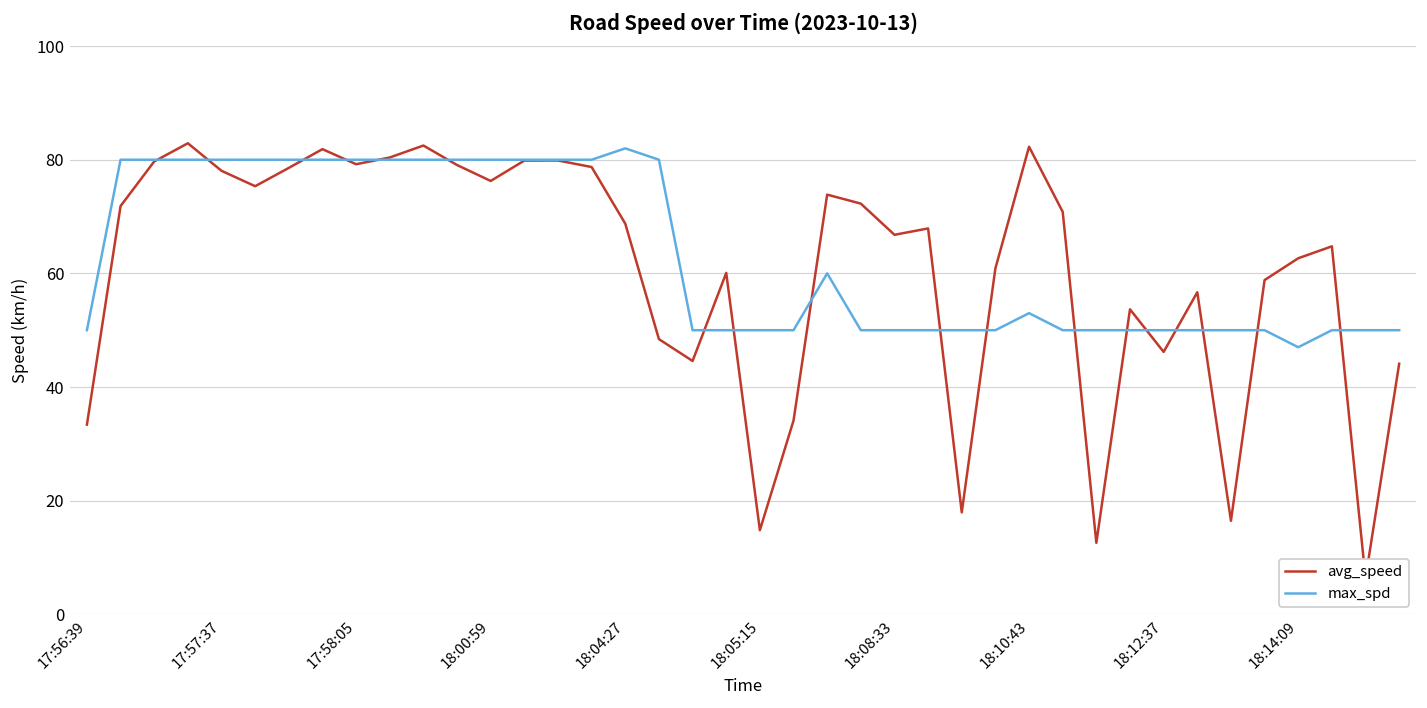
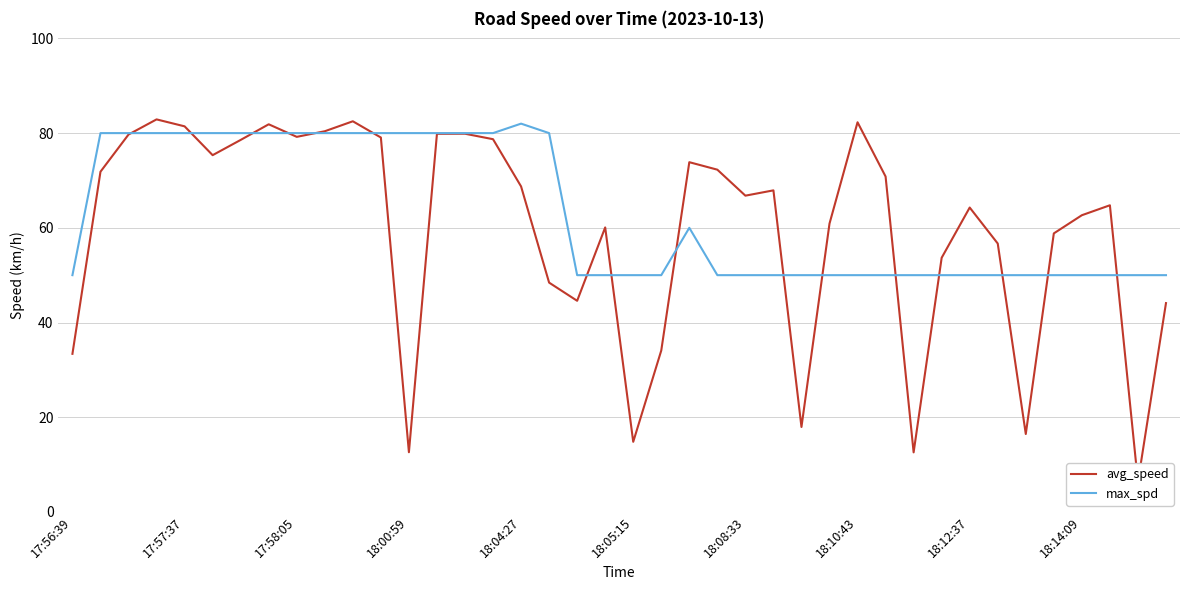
avg_speed, 17:57:37: 78 -> 81
avg_speed, 18:00:59: 76 -> 13
max_spd, 18:10:43: 53 -> 50
avg_speed, 18:12:37: 46 -> 64
max_spd, 18:14:09: 47 -> 50
